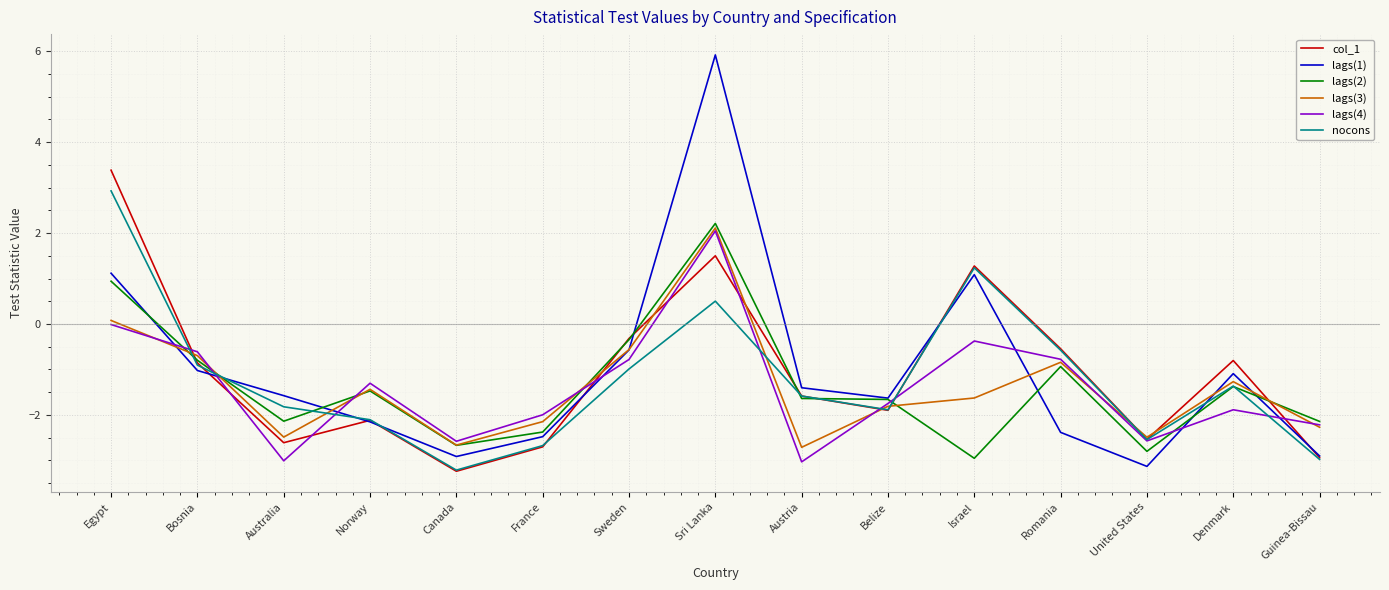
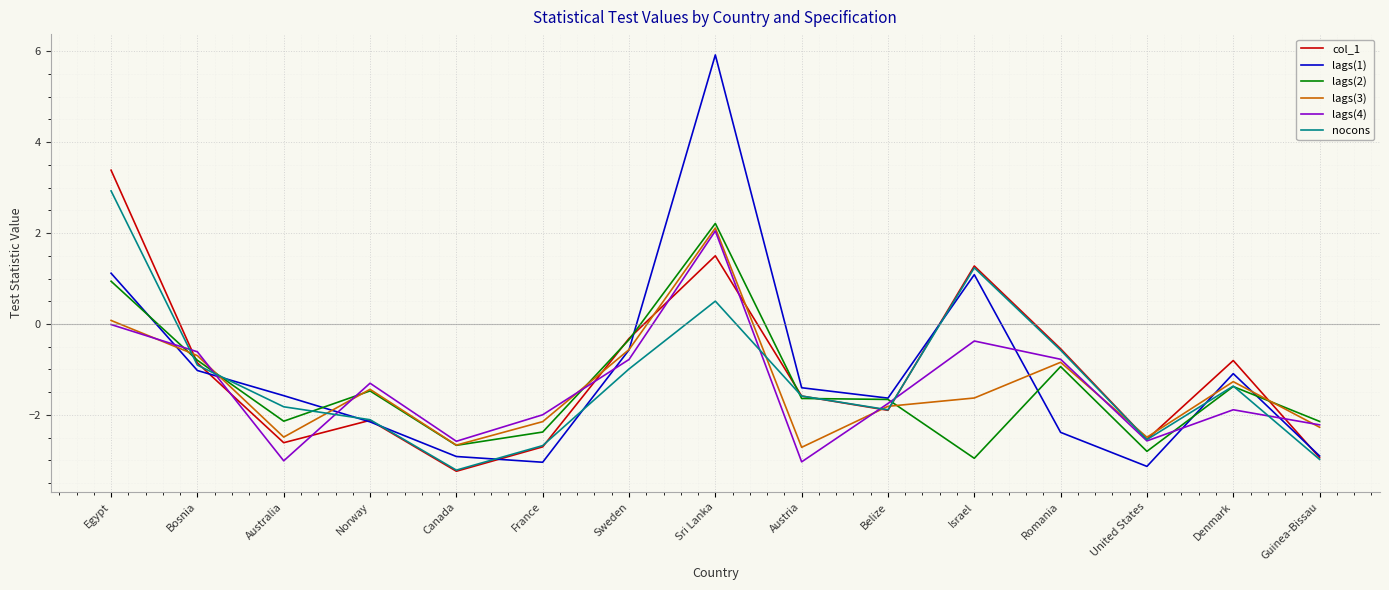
lags(1), France: -2.5 -> -3.0
